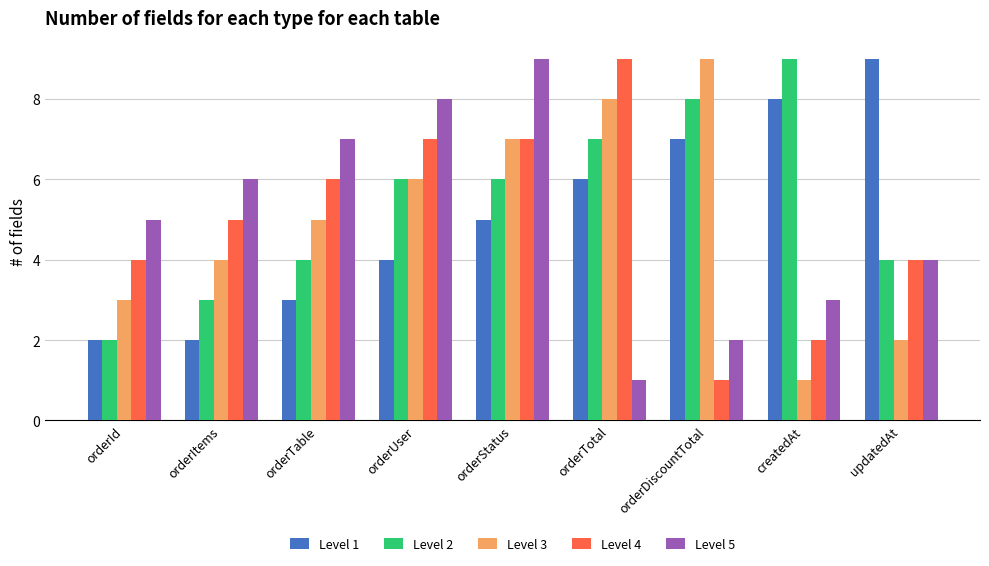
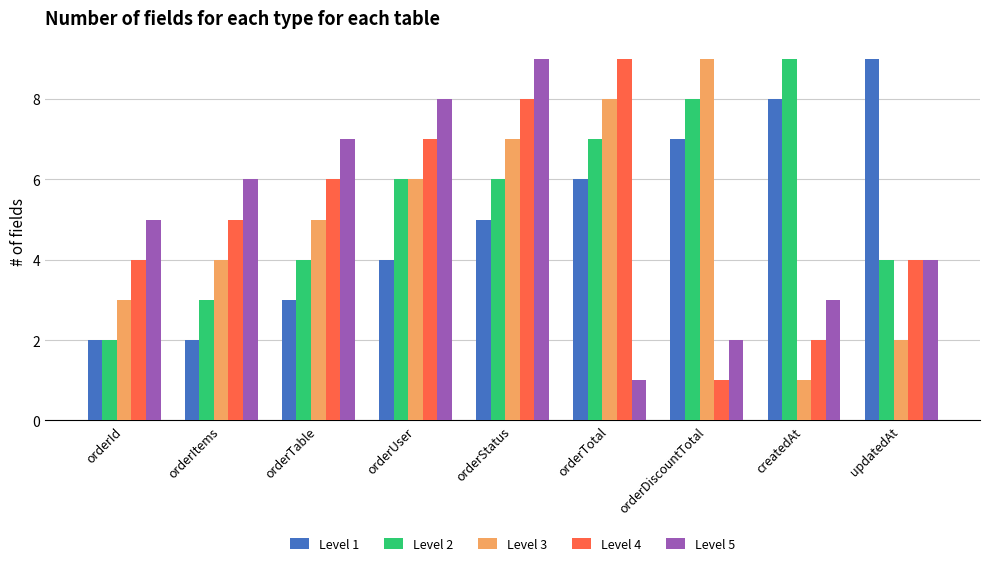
Level 4, orderStatus: 7 -> 8
